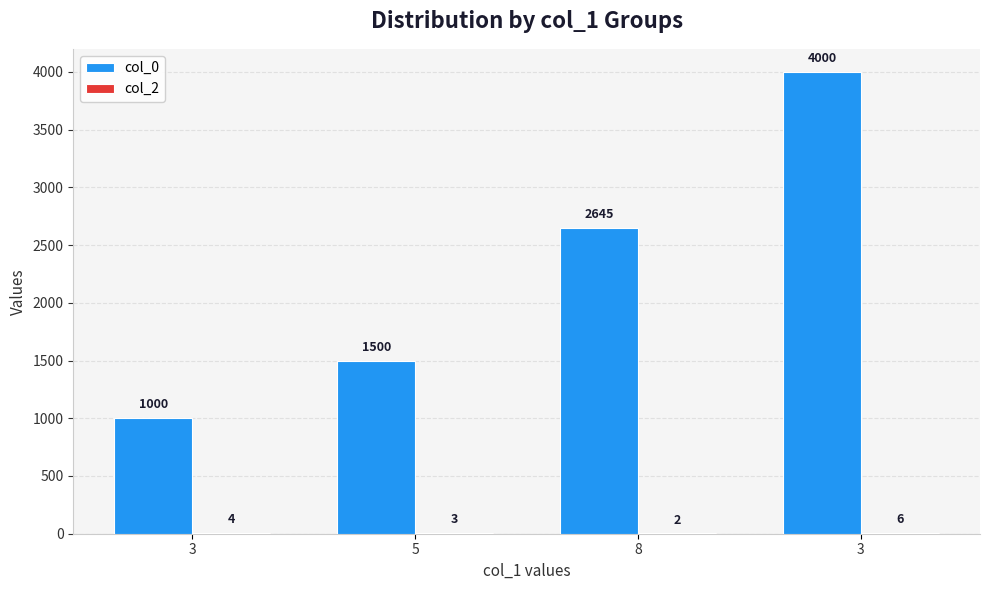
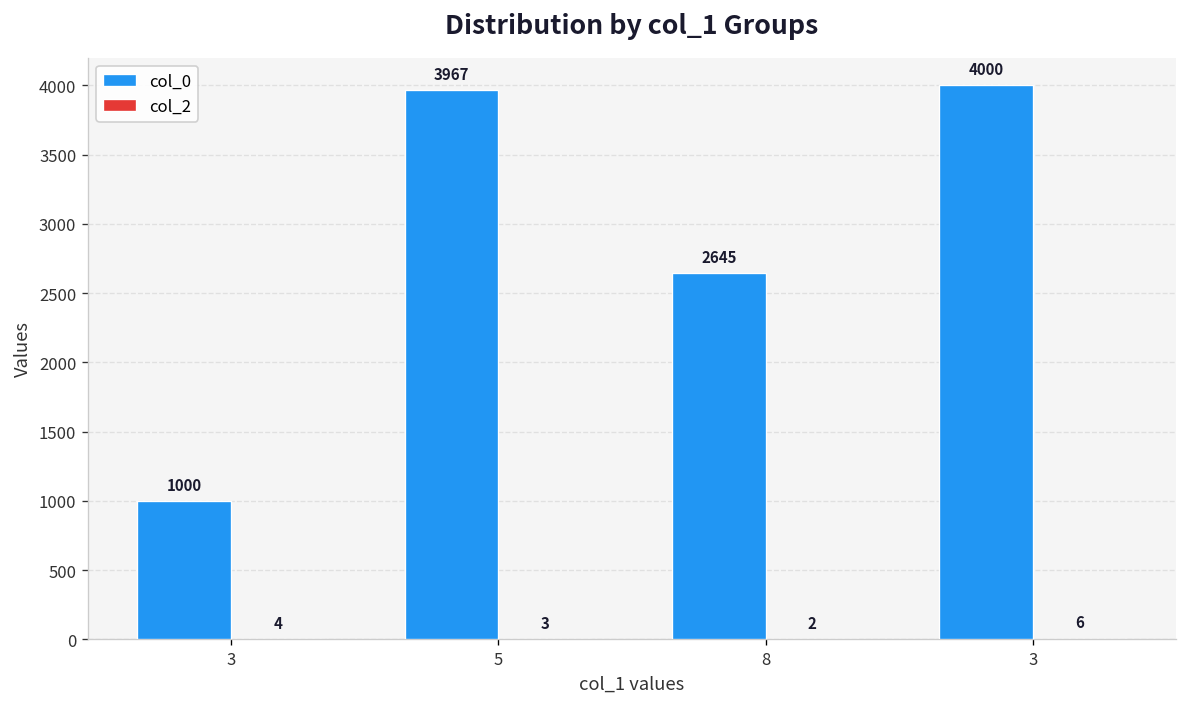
col_0, 5: 1500 -> 3967
